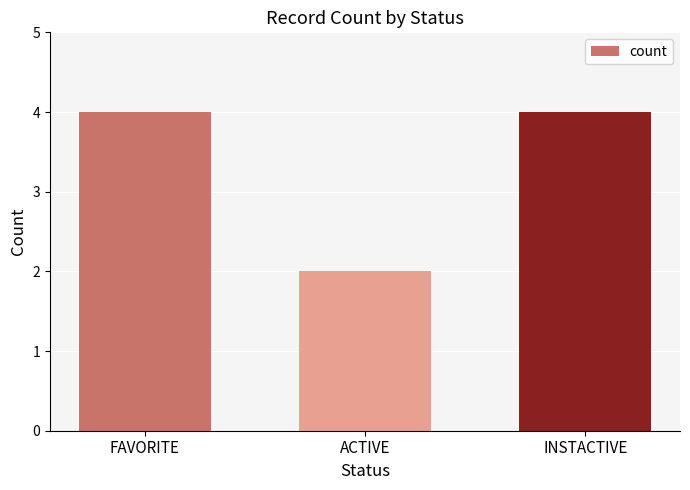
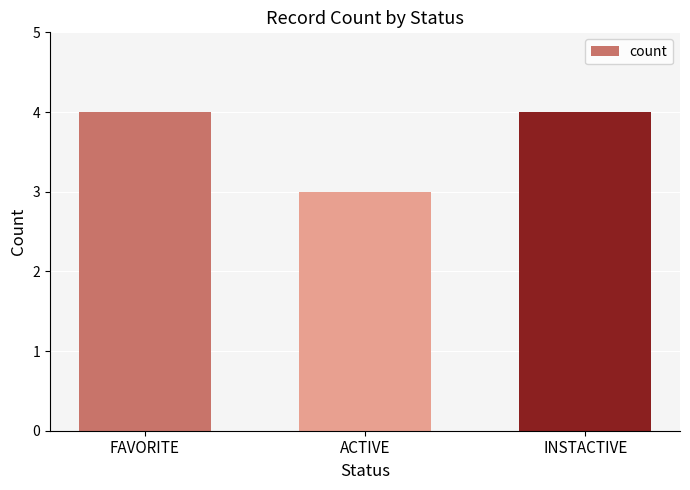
ACTIVE: 2 -> 3
